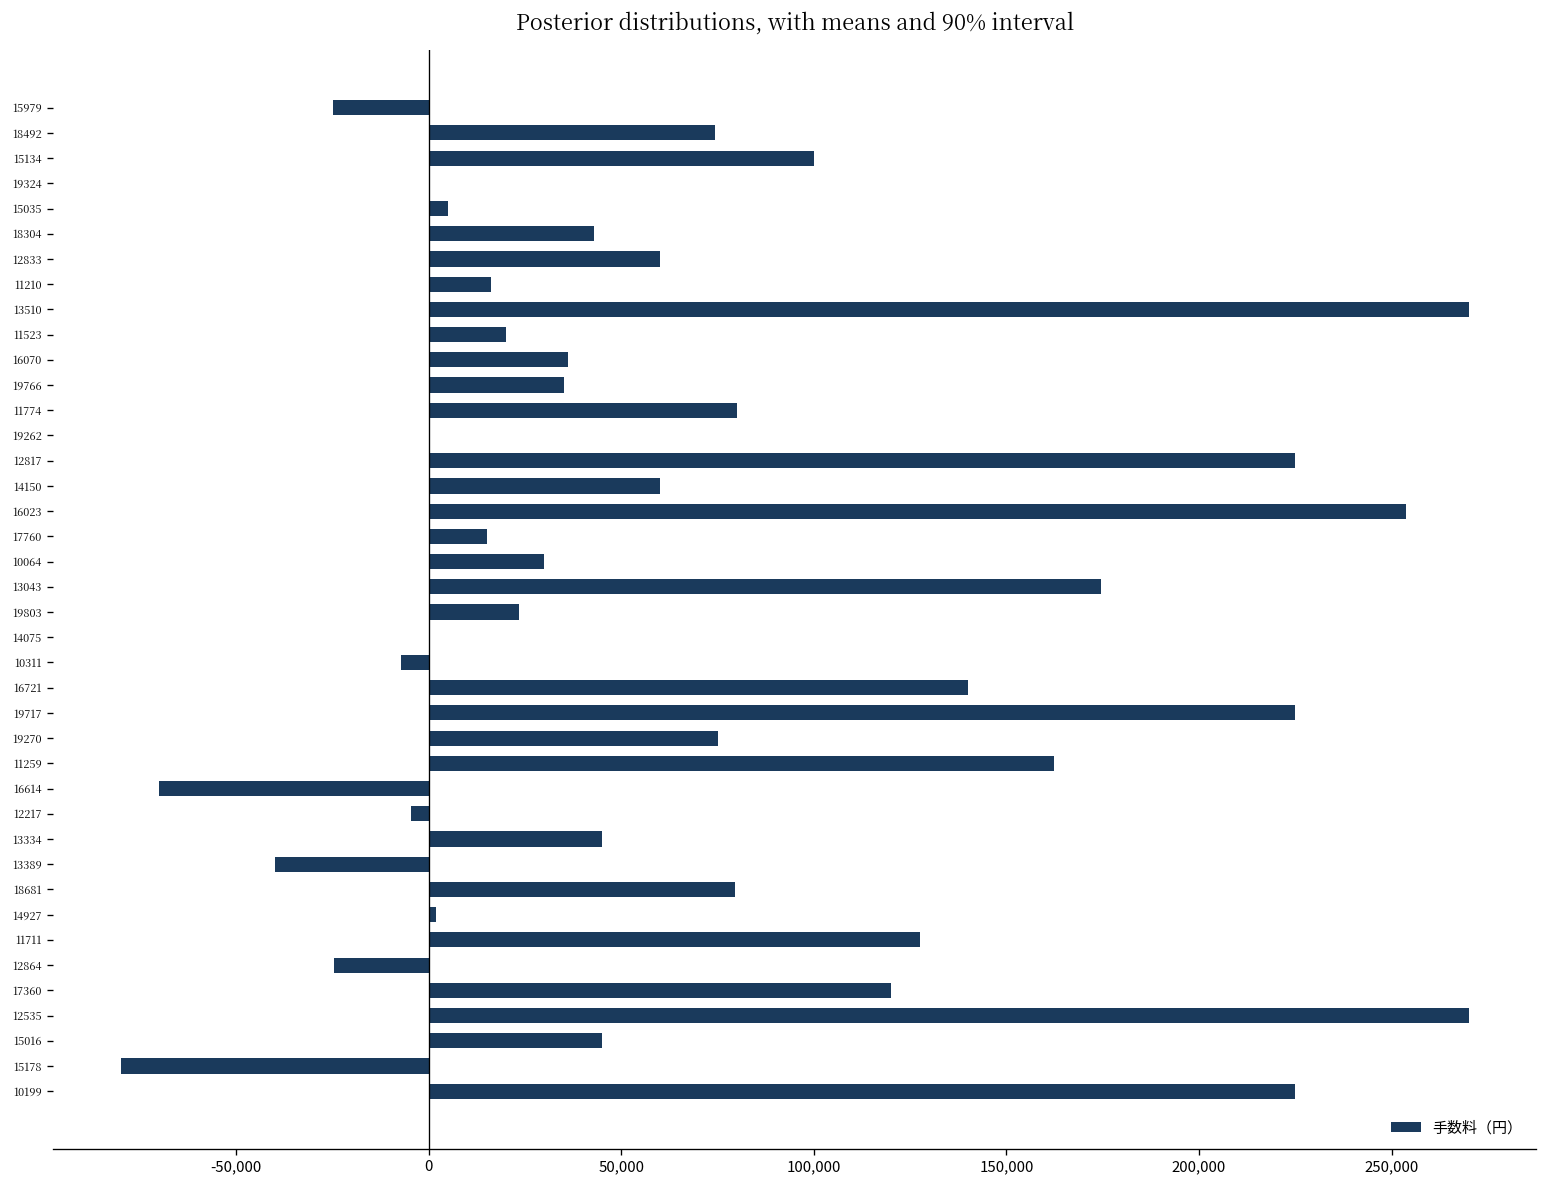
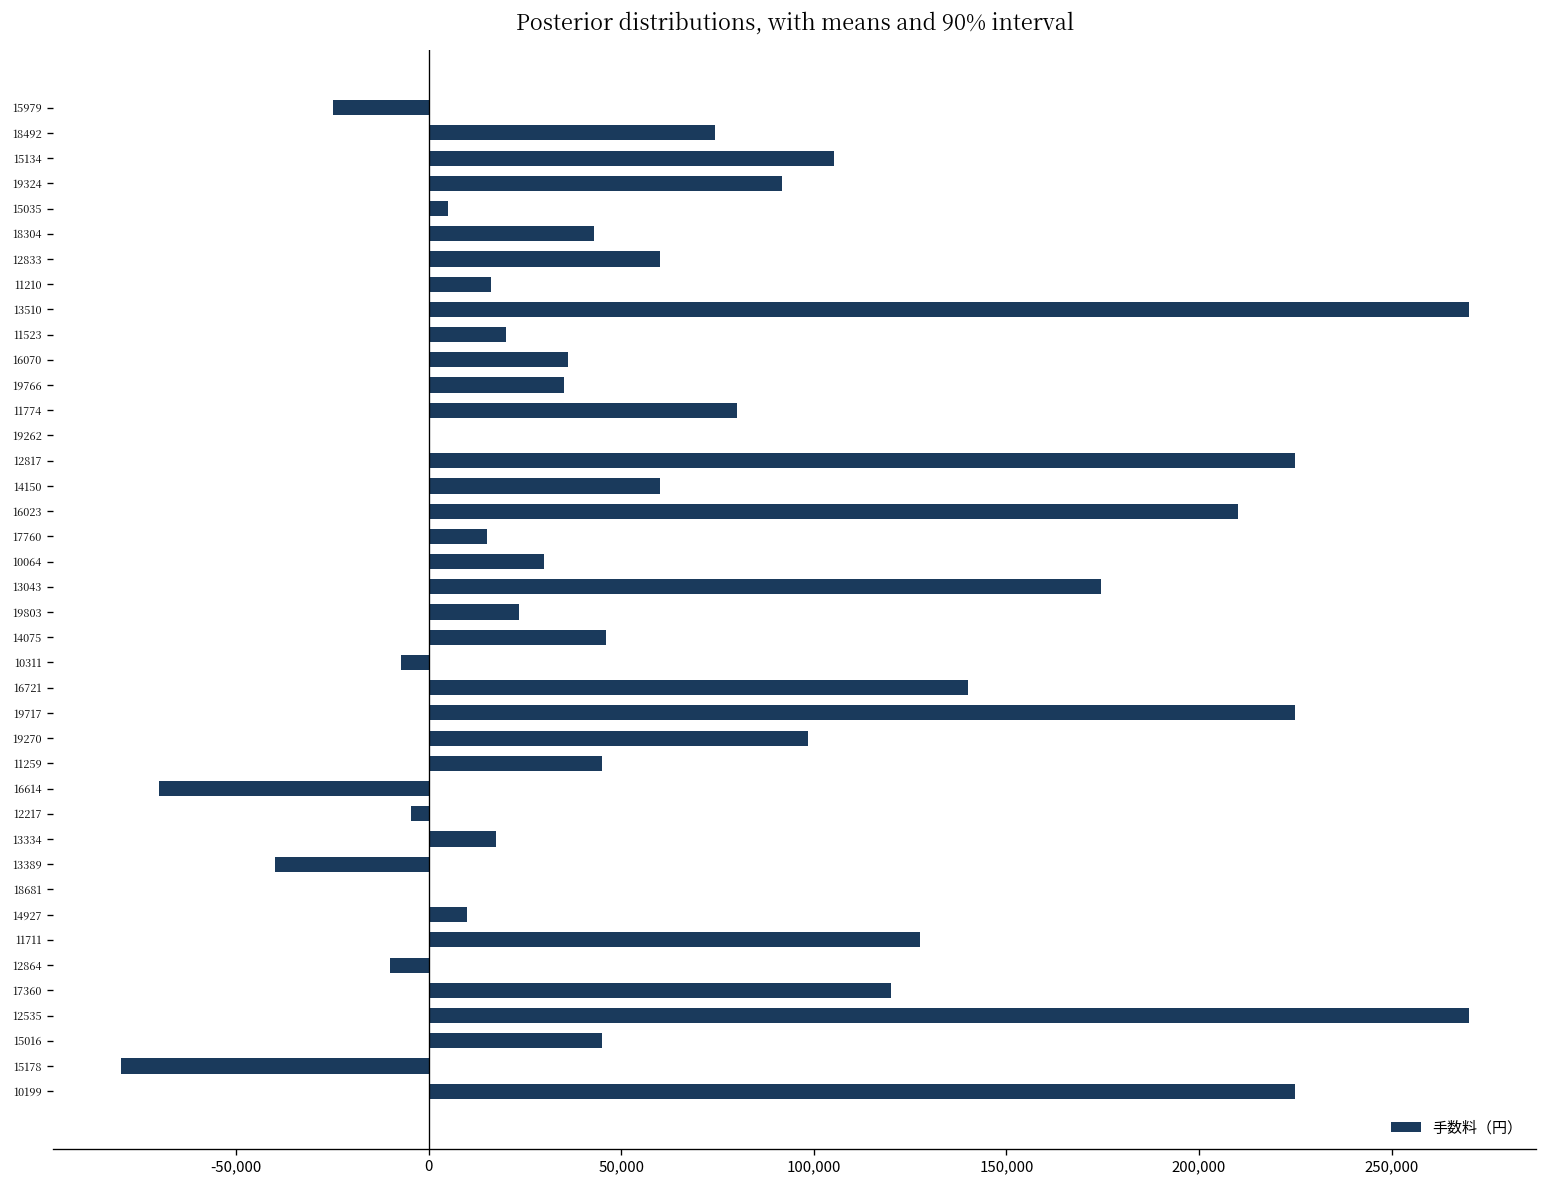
15134: 100,000 -> 105,000
19324: 0 -> 92,000
16023: 254,000 -> 210,000
14075: 0 -> 46,000
19270: 75,000 -> 98,000
11259: 162,000 -> 45,000
13334: 45,000 -> 18,000
18681: 80,000 -> 0
14927: 2,000 -> 10,000
12864: -25,000 -> -10,000
